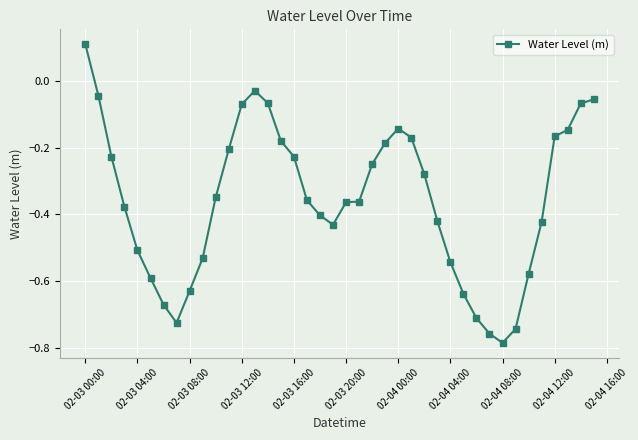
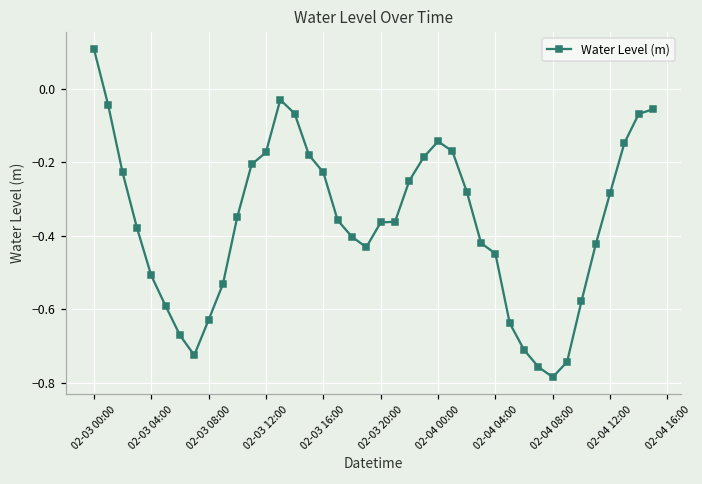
02-03 12:00: -0.07 -> -0.17
02-04 04:00: -0.54 -> -0.45
02-04 12:00: -0.17 -> -0.28
